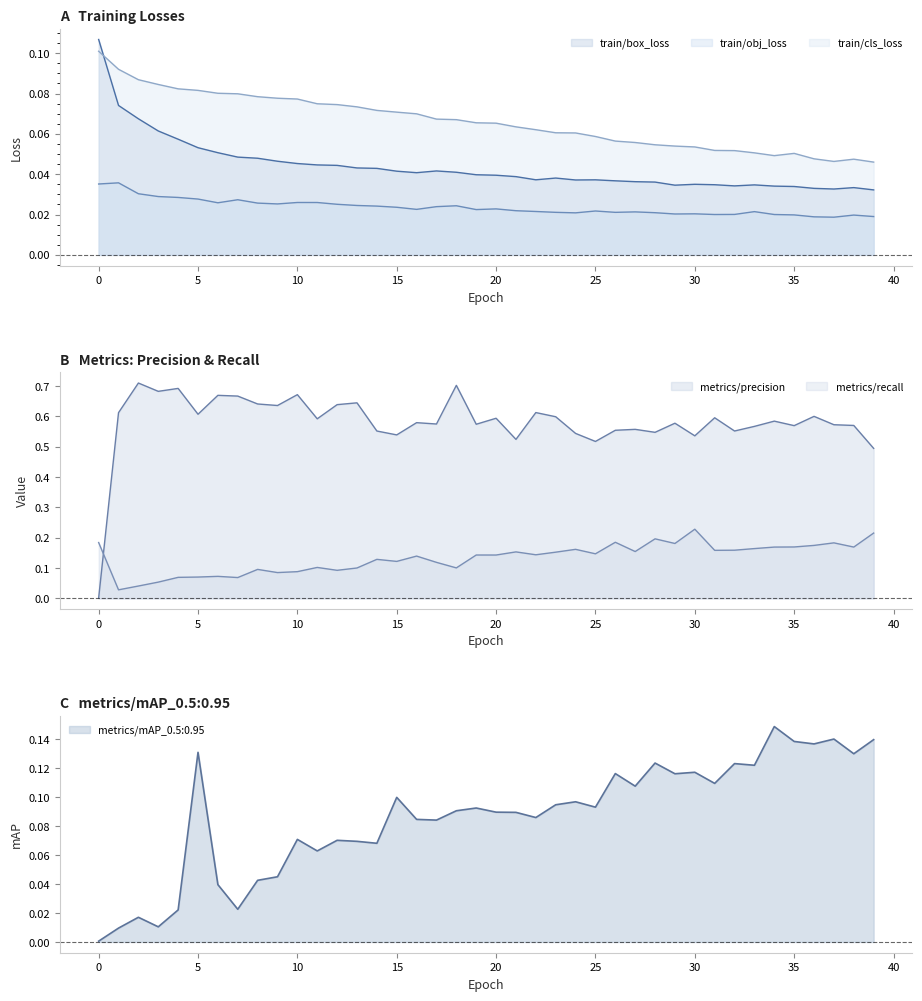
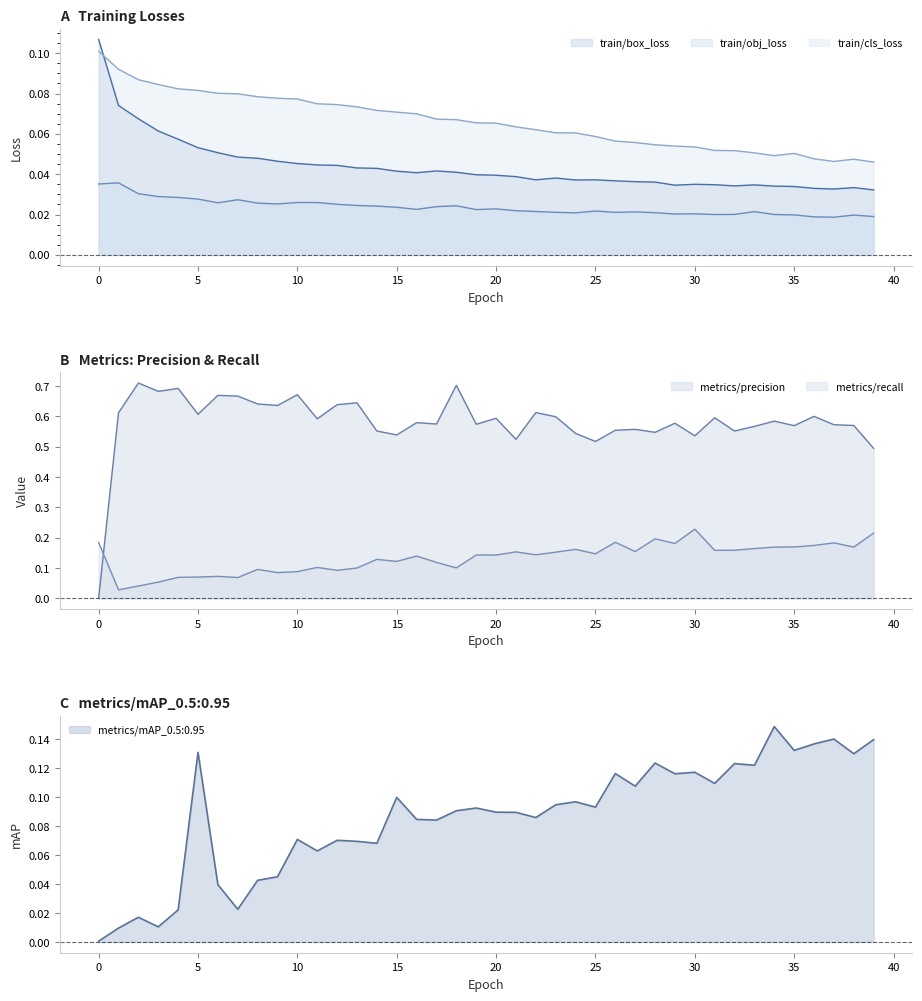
C metrics/mAP_0.5:0.95, 35: 0.139 -> 0.132
